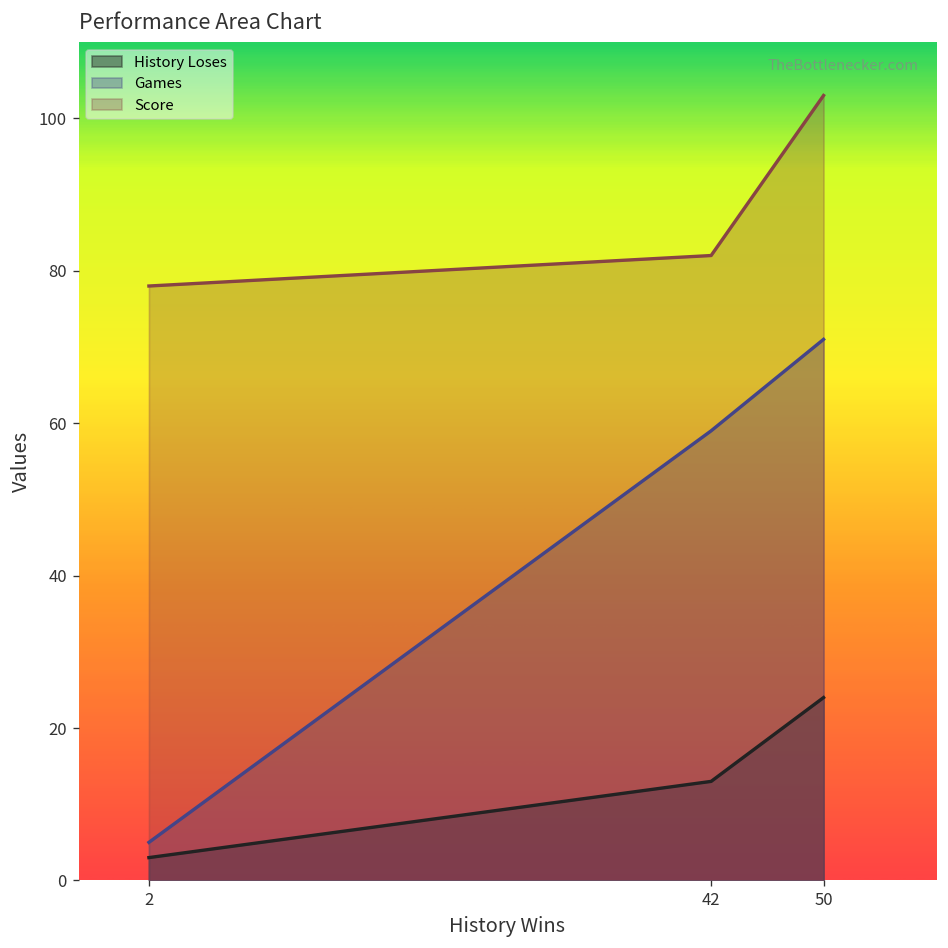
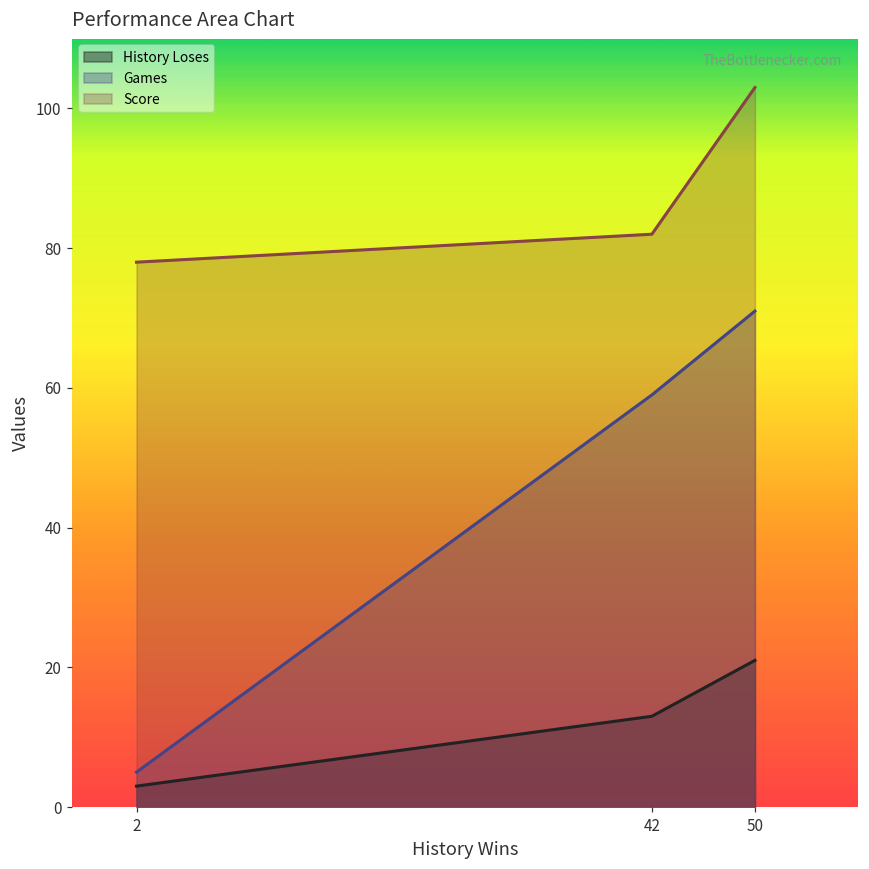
History Loses, 50: 24 -> 21
